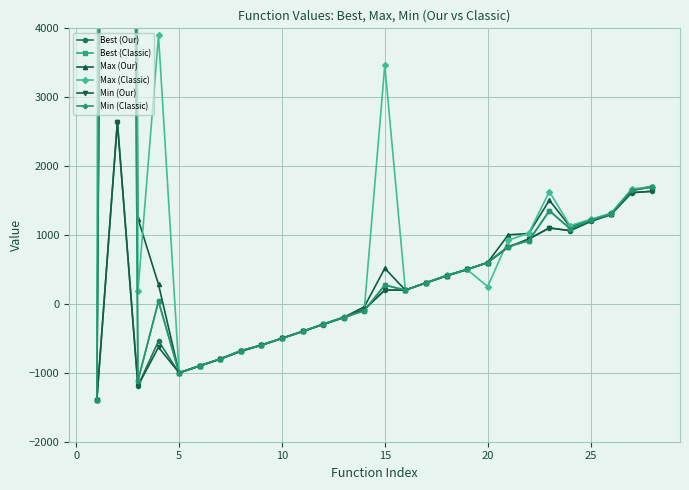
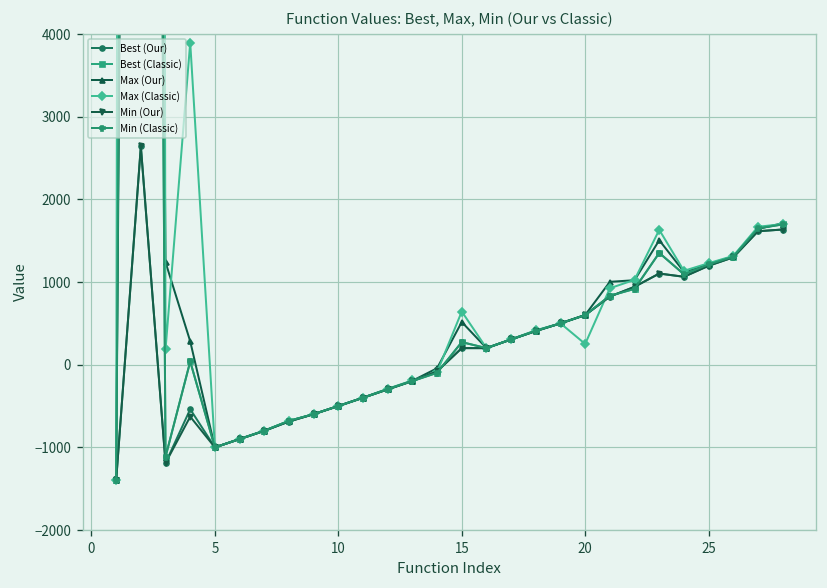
Max (Classic), 15: 3500 -> 600
